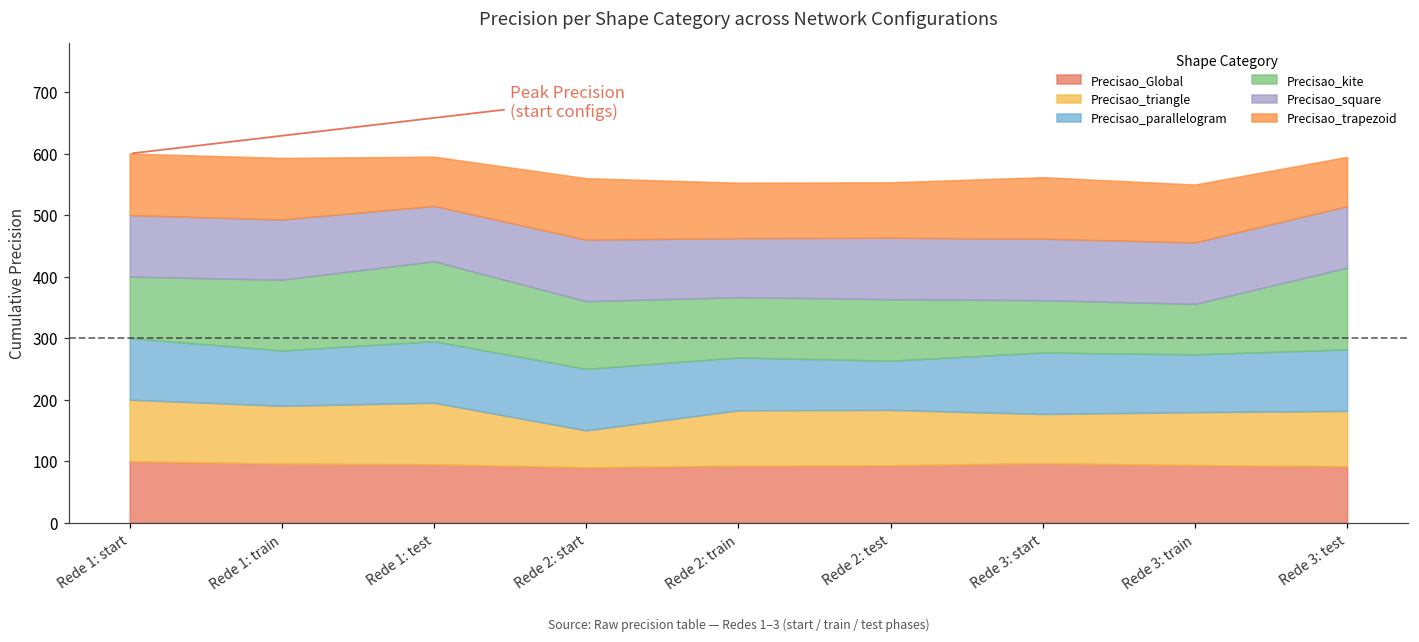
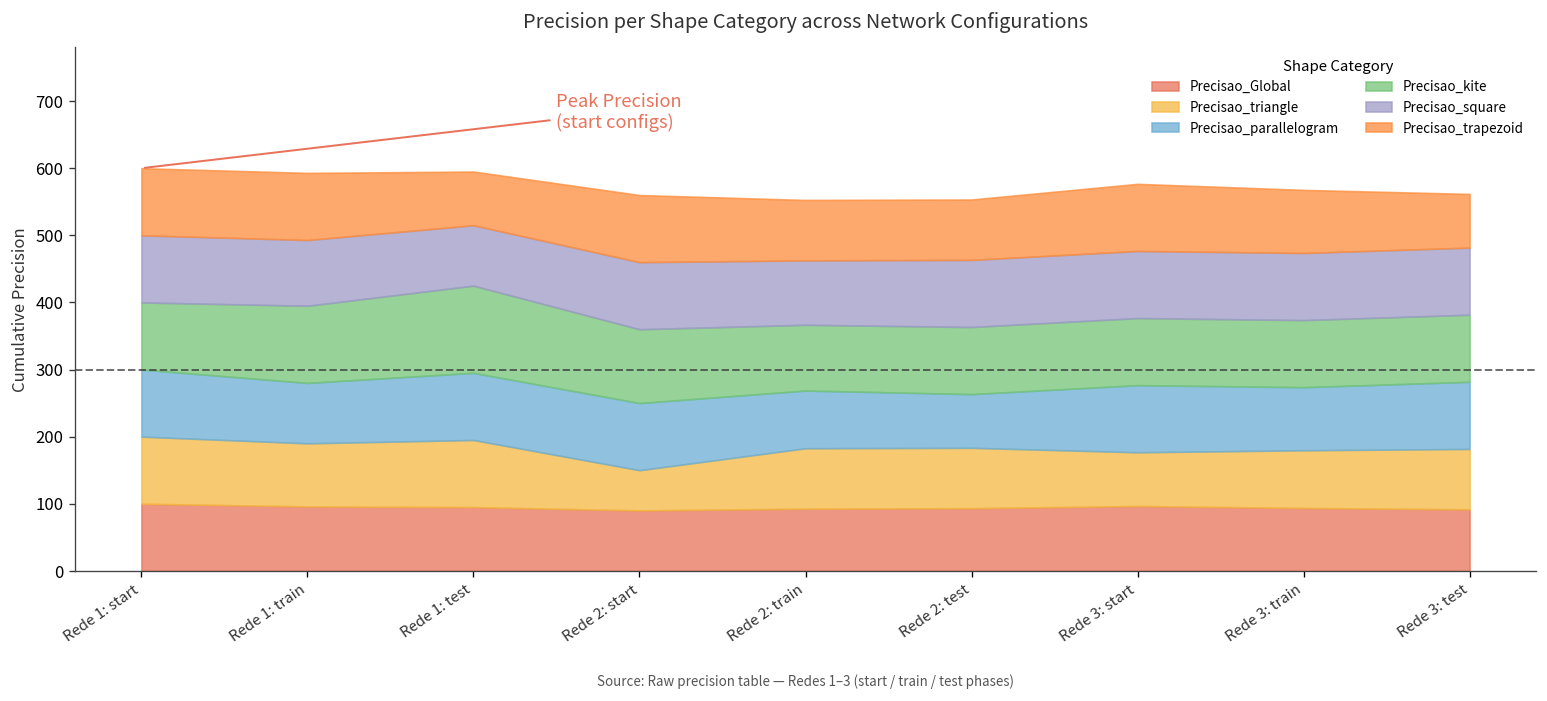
Precisao_kite, Rede 3: start: 90 -> 100
Precisao_kite, Rede 3: train: 80 -> 100
Precisao_kite, Rede 3: test: 130 -> 100
